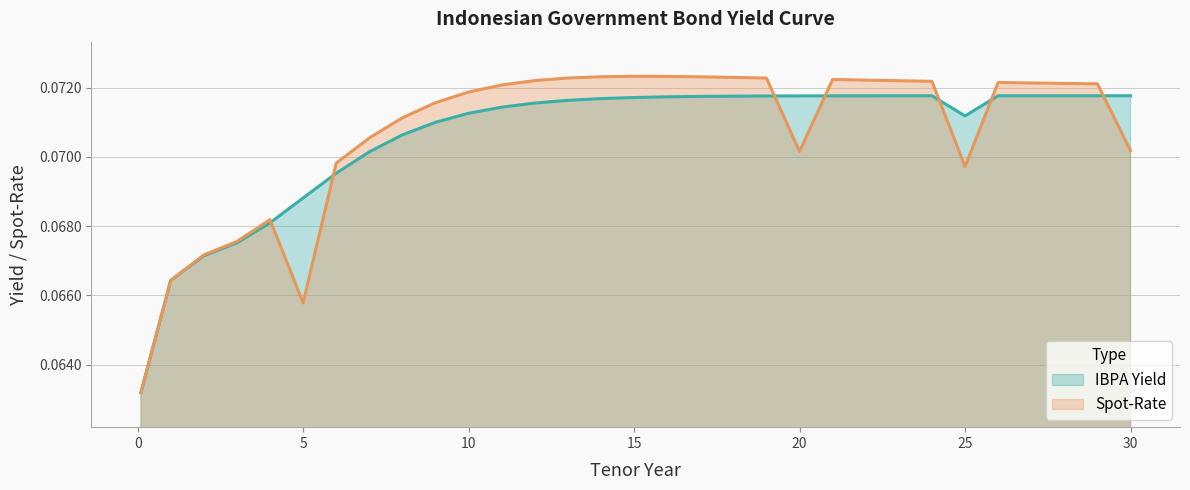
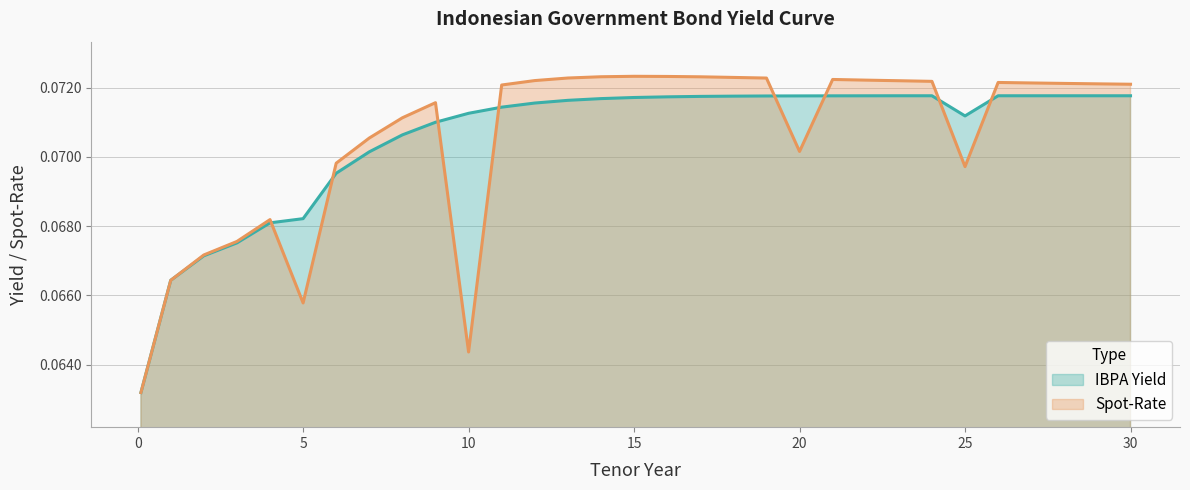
IBPA Yield, 5: 0.0688 -> 0.0682
Spot-Rate, 10: 0.0719 -> 0.0644
Spot-Rate, 30: 0.0702 -> 0.0721
